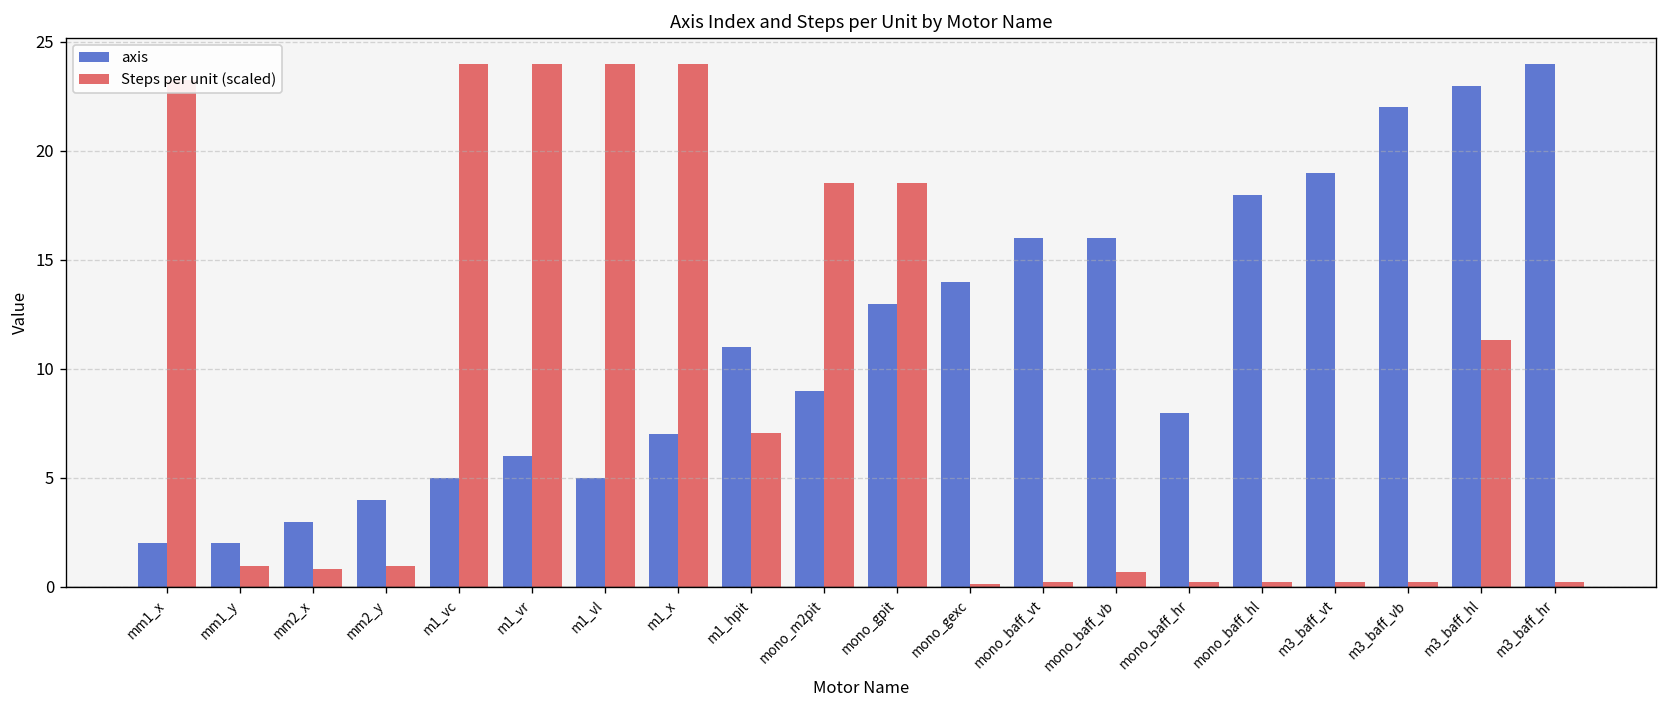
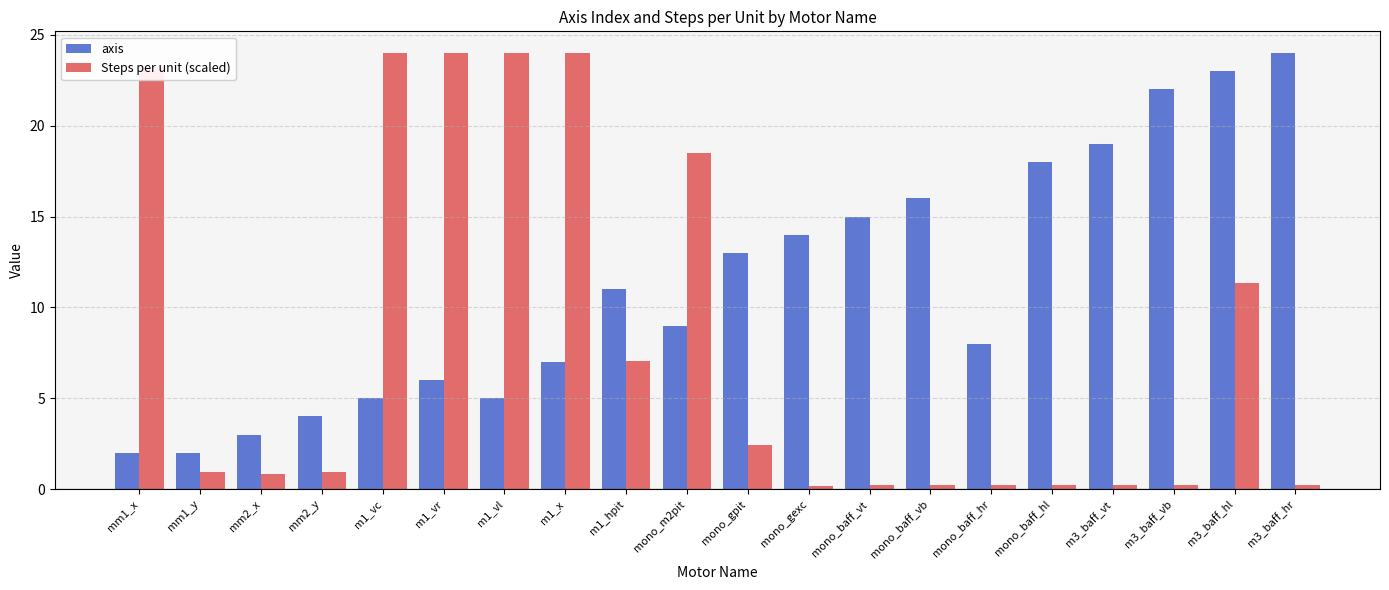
Steps per unit (scaled), mono_gpit: 18.5 -> 2.4
axis, mono_baff_vt: 16 -> 15
Steps per unit (scaled), mono_baff_vb: 0.7 -> 0.2
